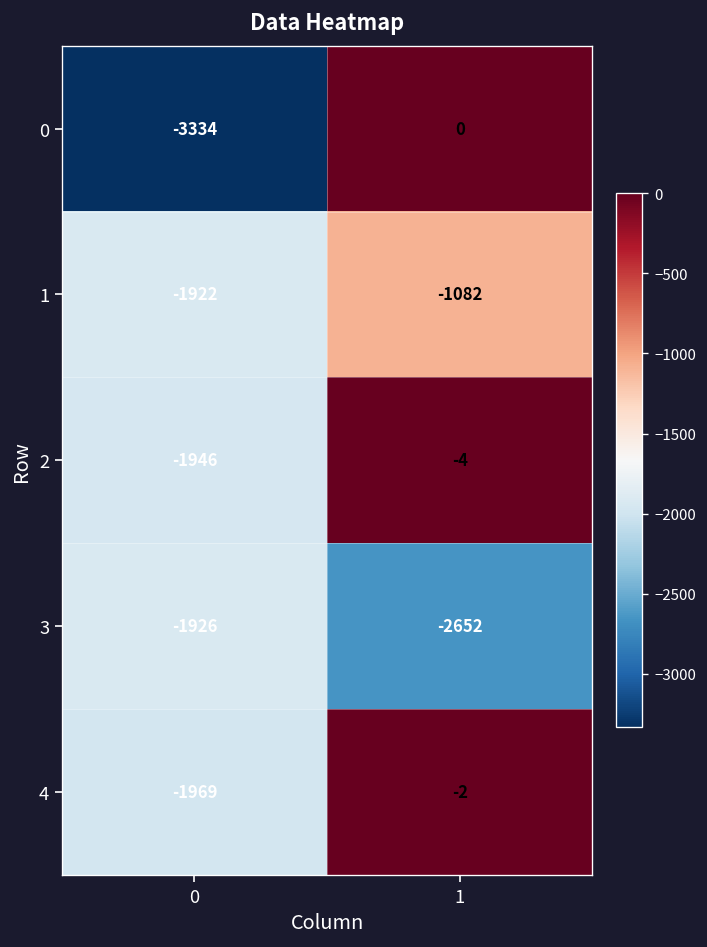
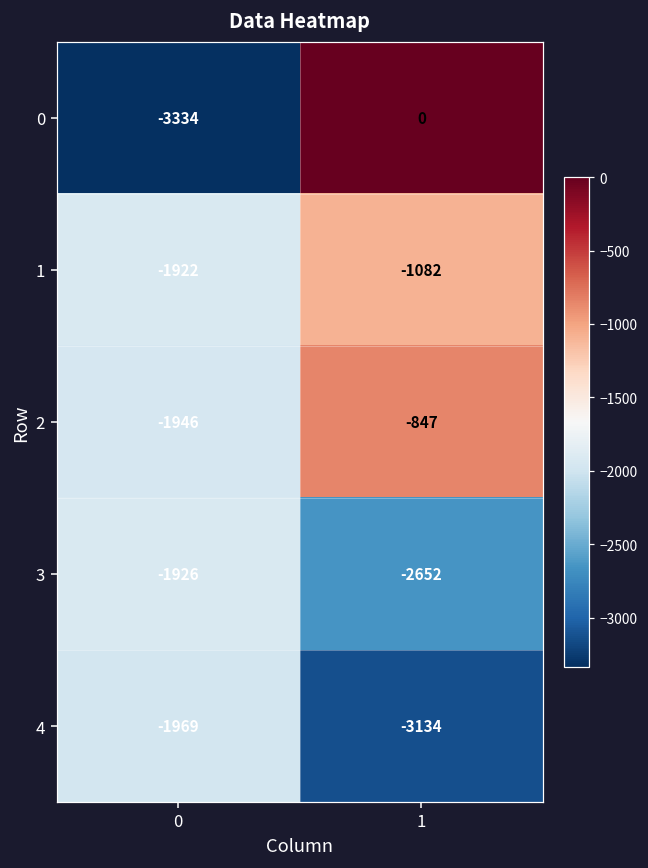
2, 1: -4 -> -847
4, 1: -2 -> -3134
